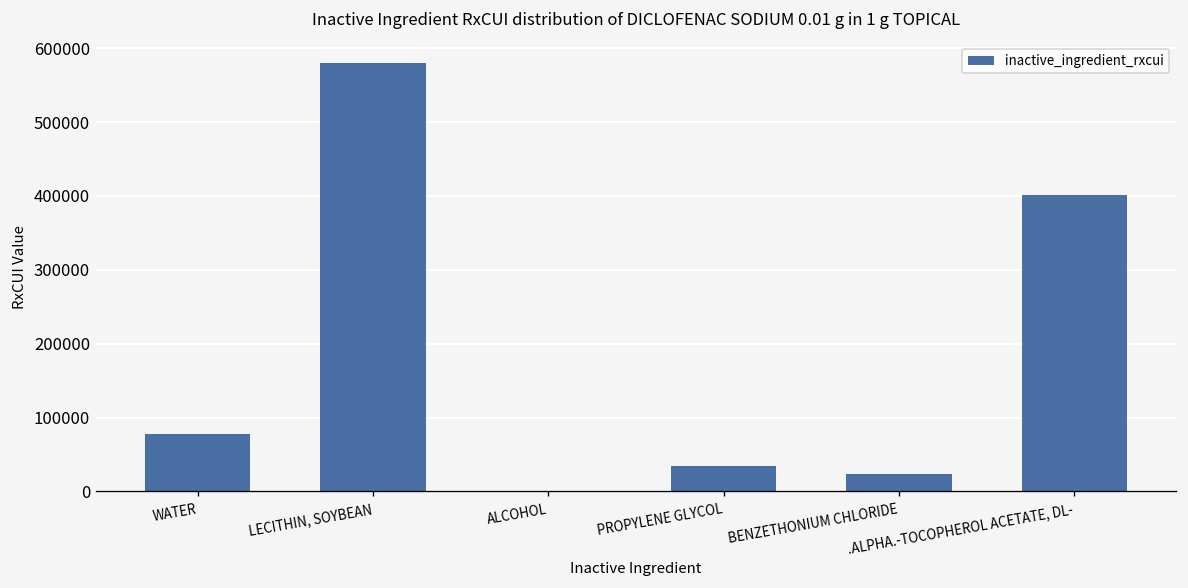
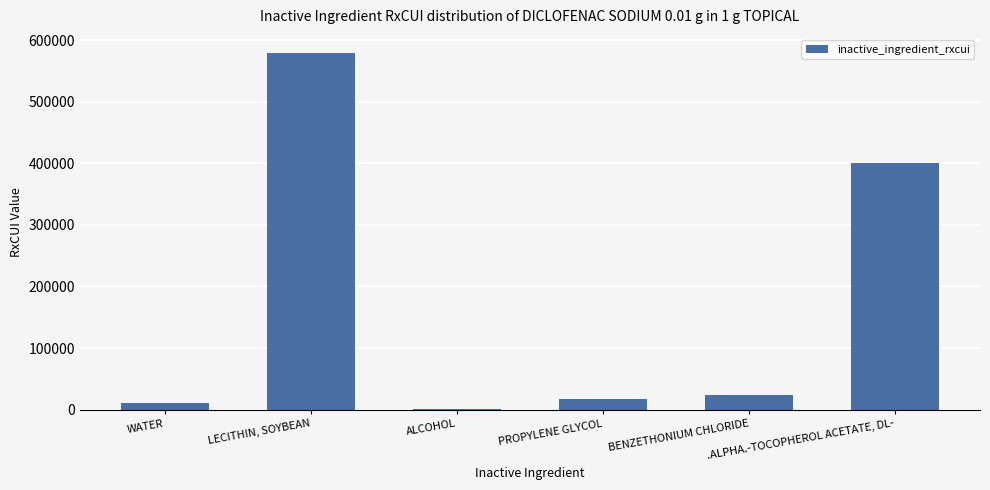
WATER: 80000 -> 10000
PROPYLENE GLYCOL: 30000 -> 20000
